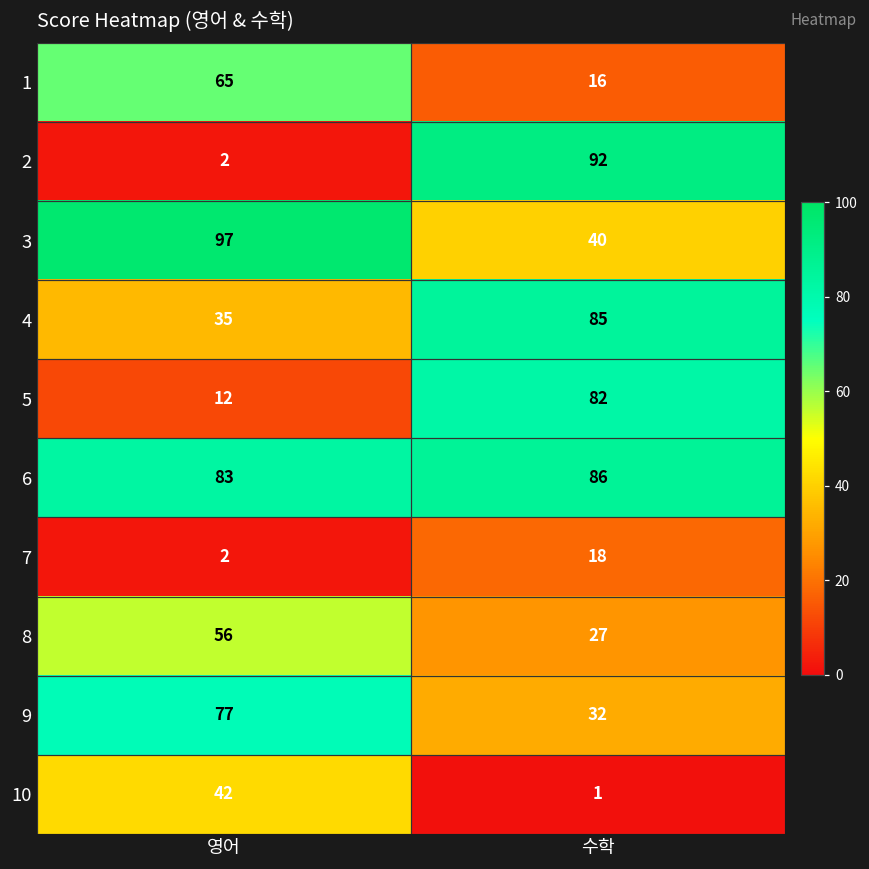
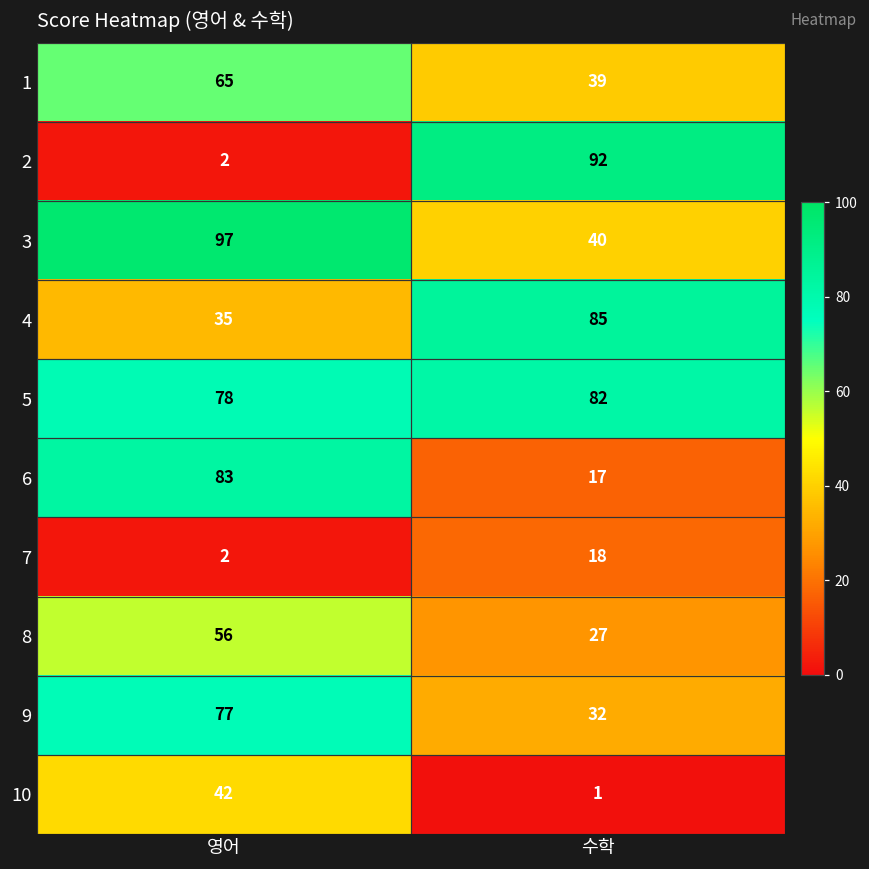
1, 수학: 16 -> 39
5, 영어: 12 -> 78
6, 수학: 86 -> 17
